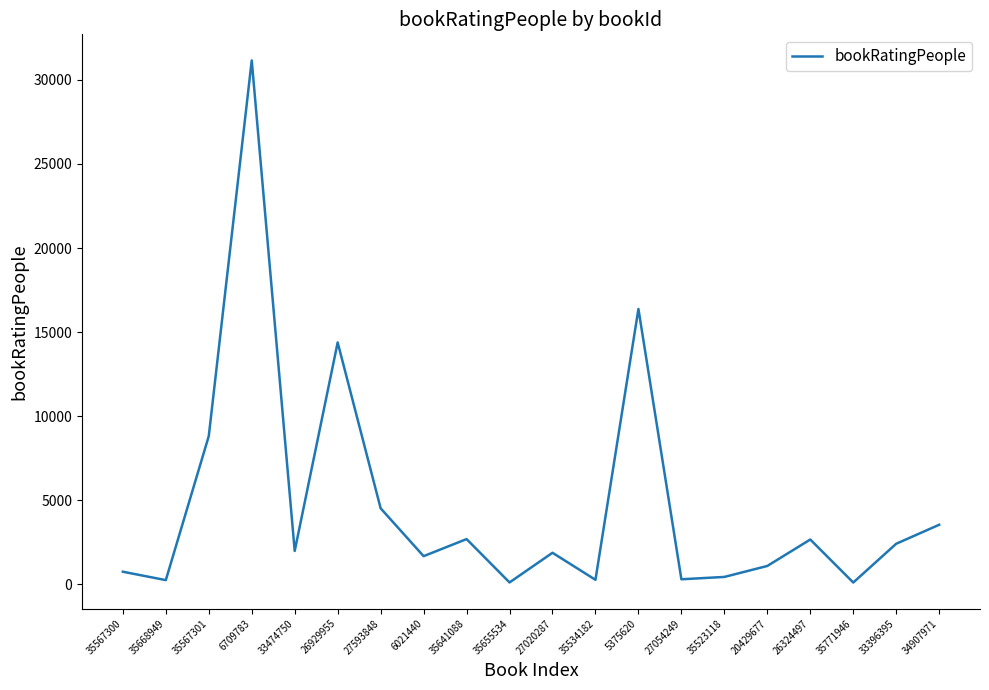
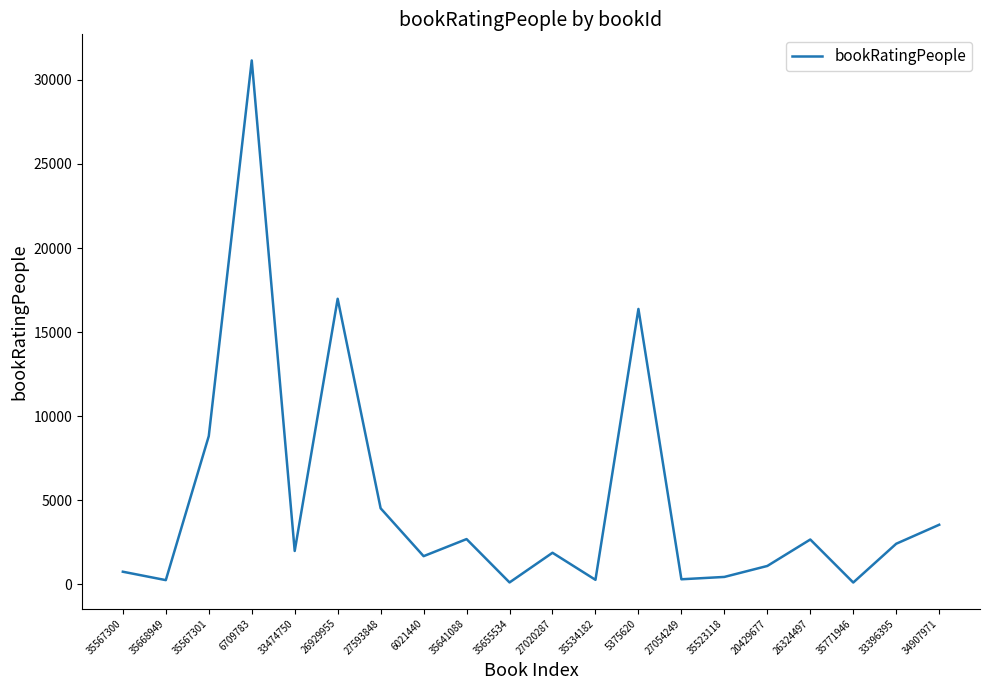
26929955: 14400 -> 17000
